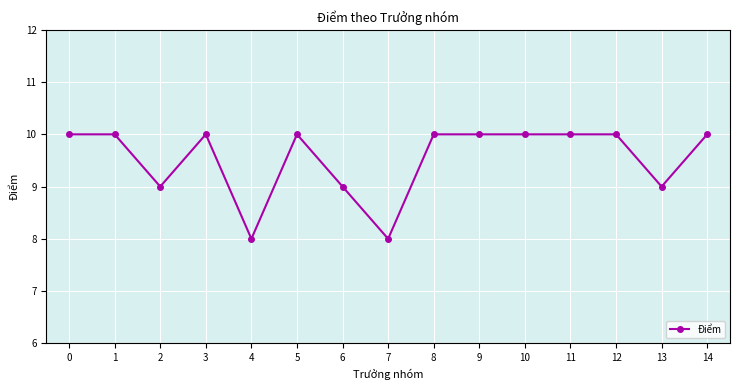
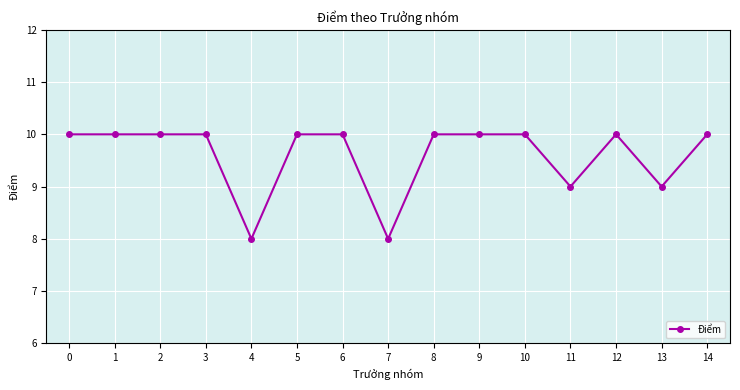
2: 9 -> 10
6: 9 -> 10
11: 10 -> 9
